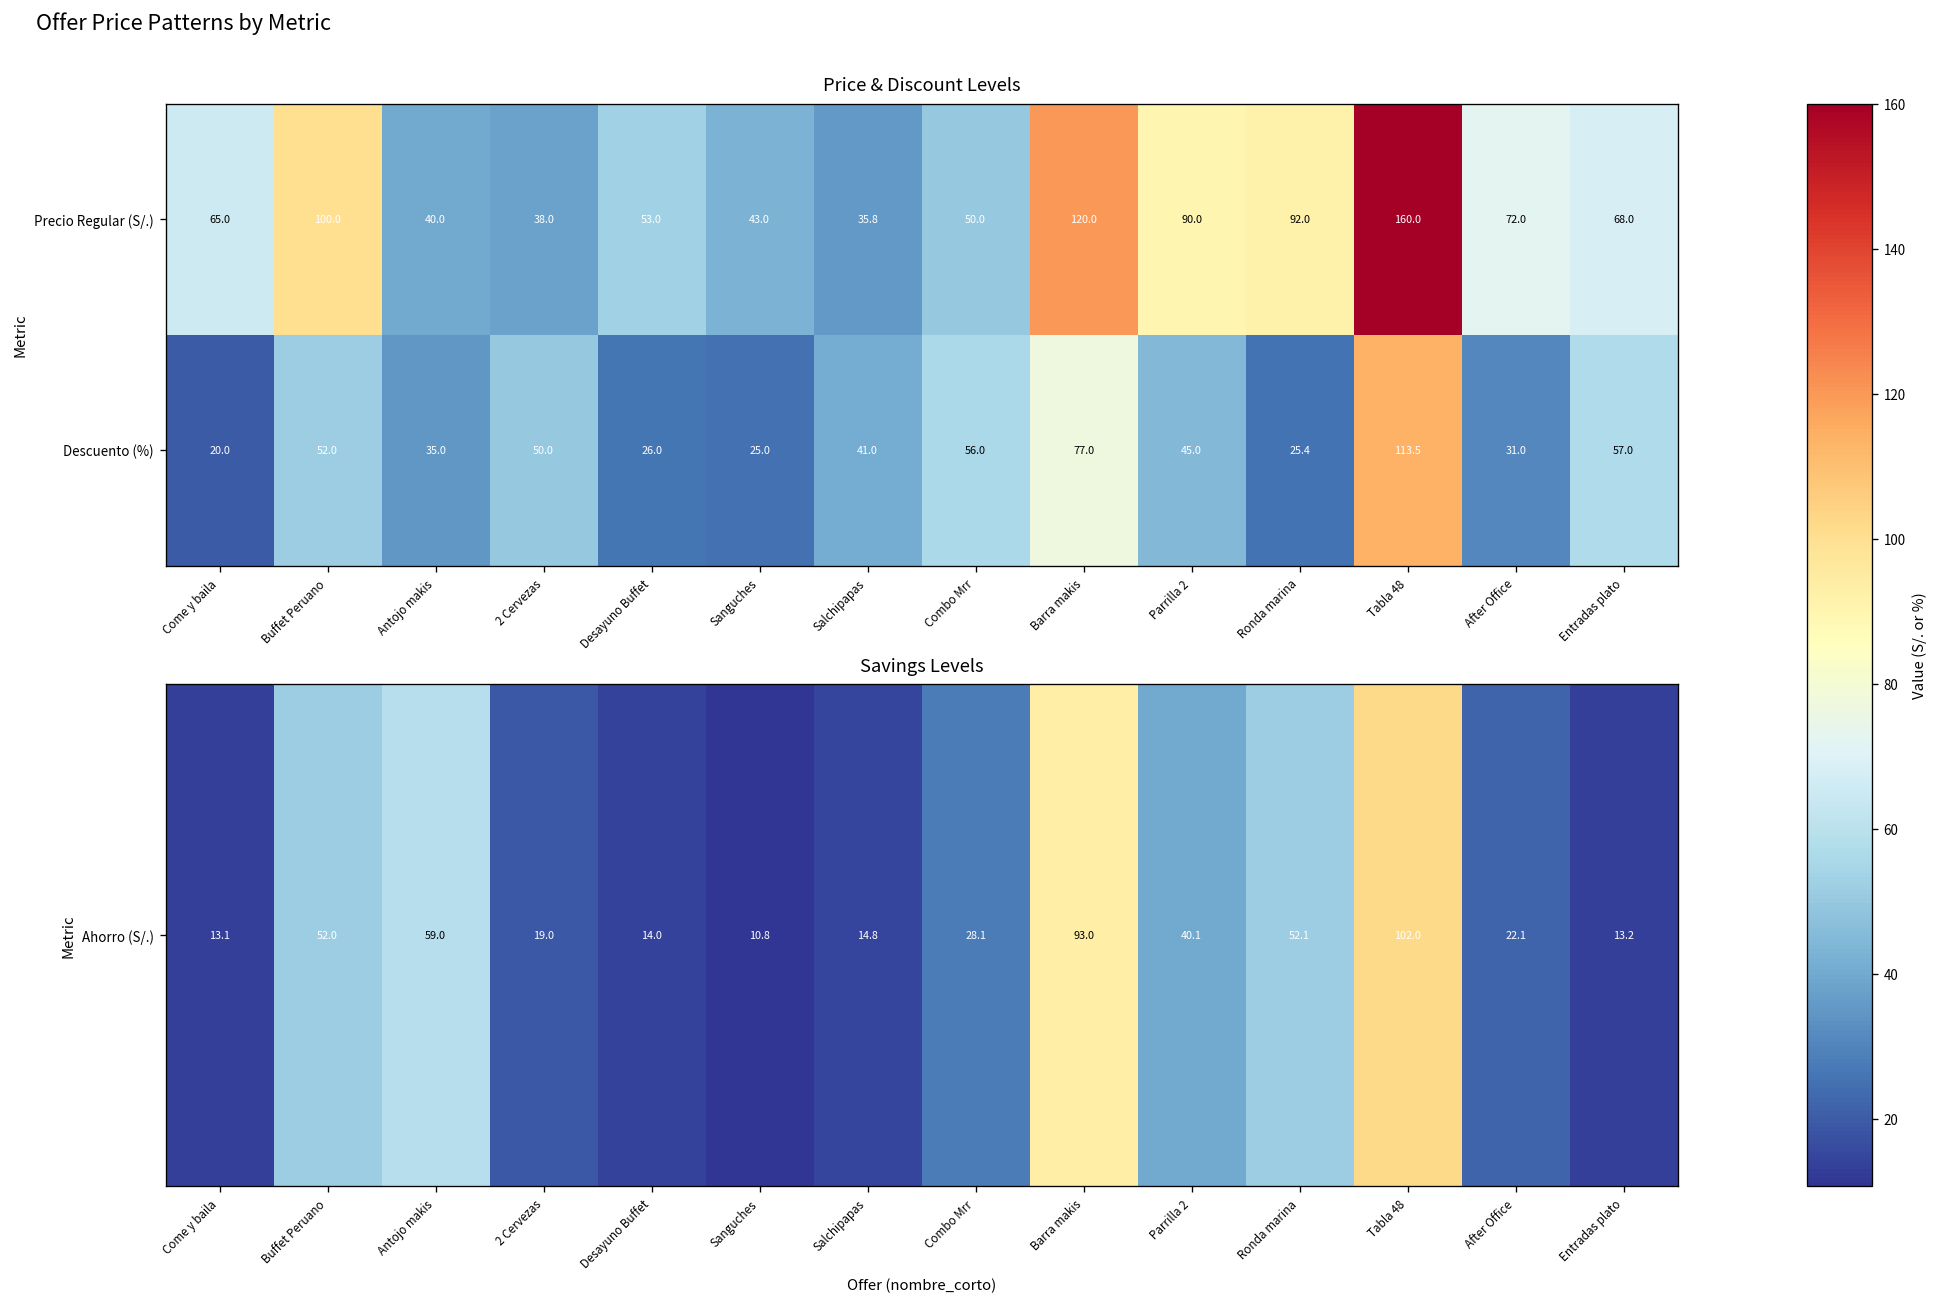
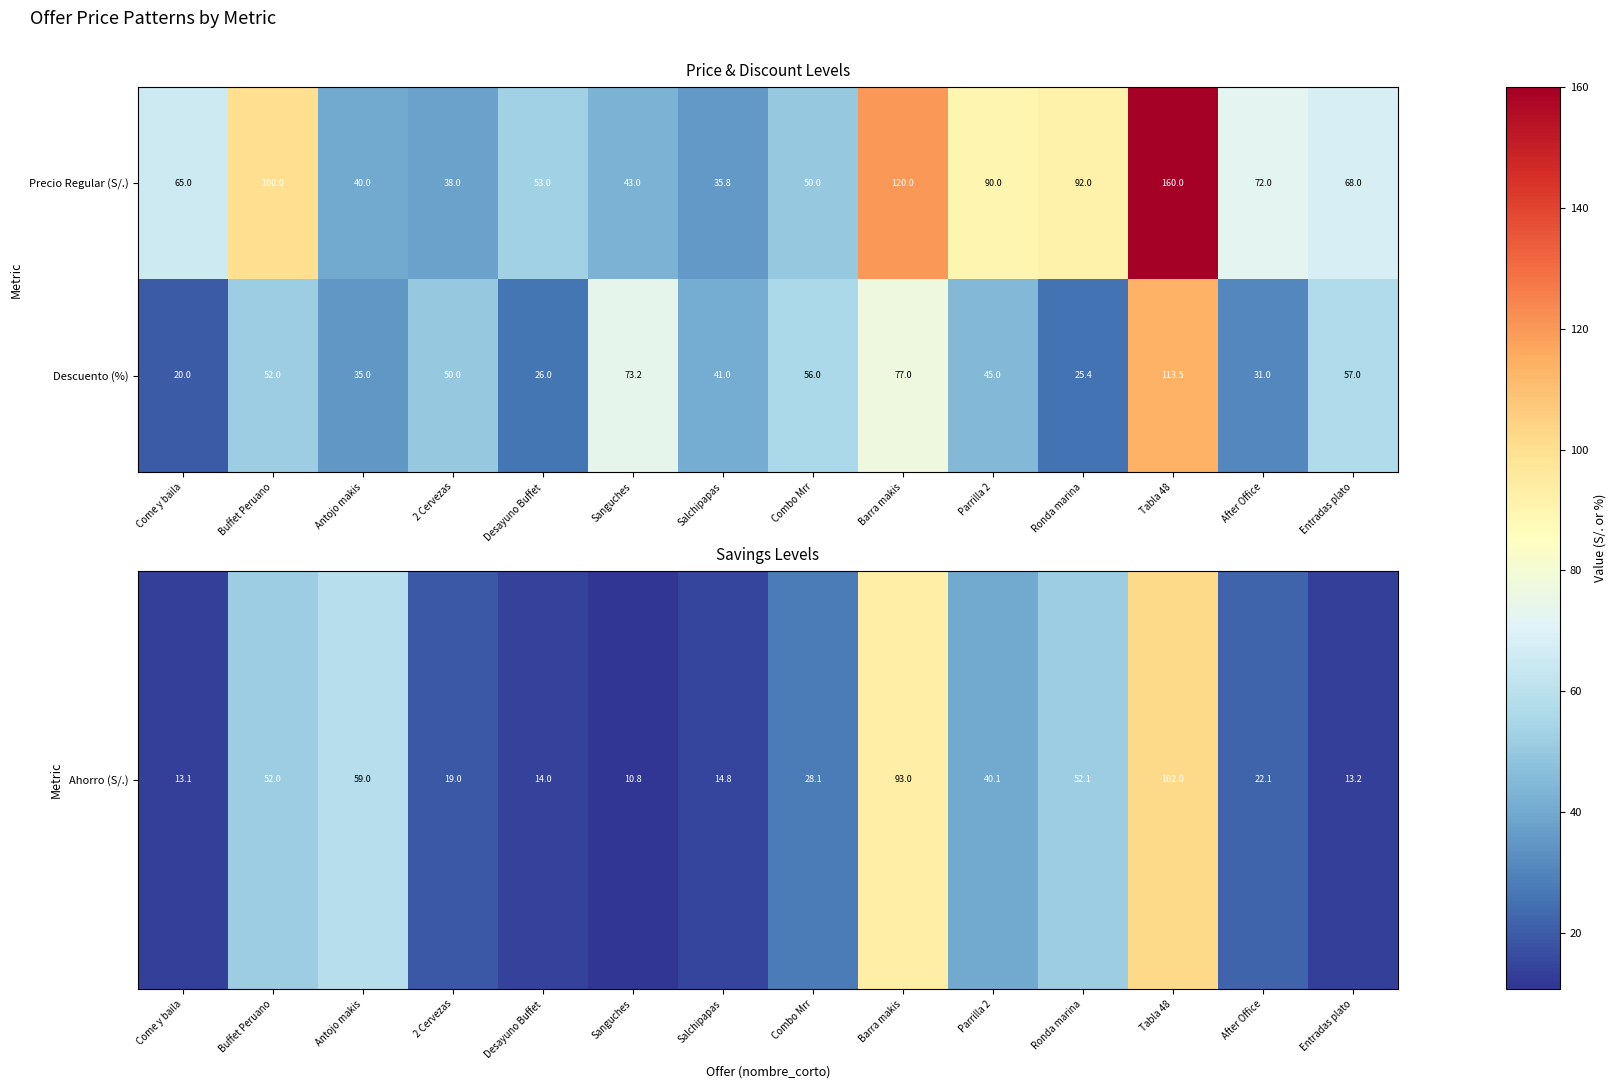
Price & Discount Levels, Descuento (%), Sanguches: 25.0 -> 73.2
